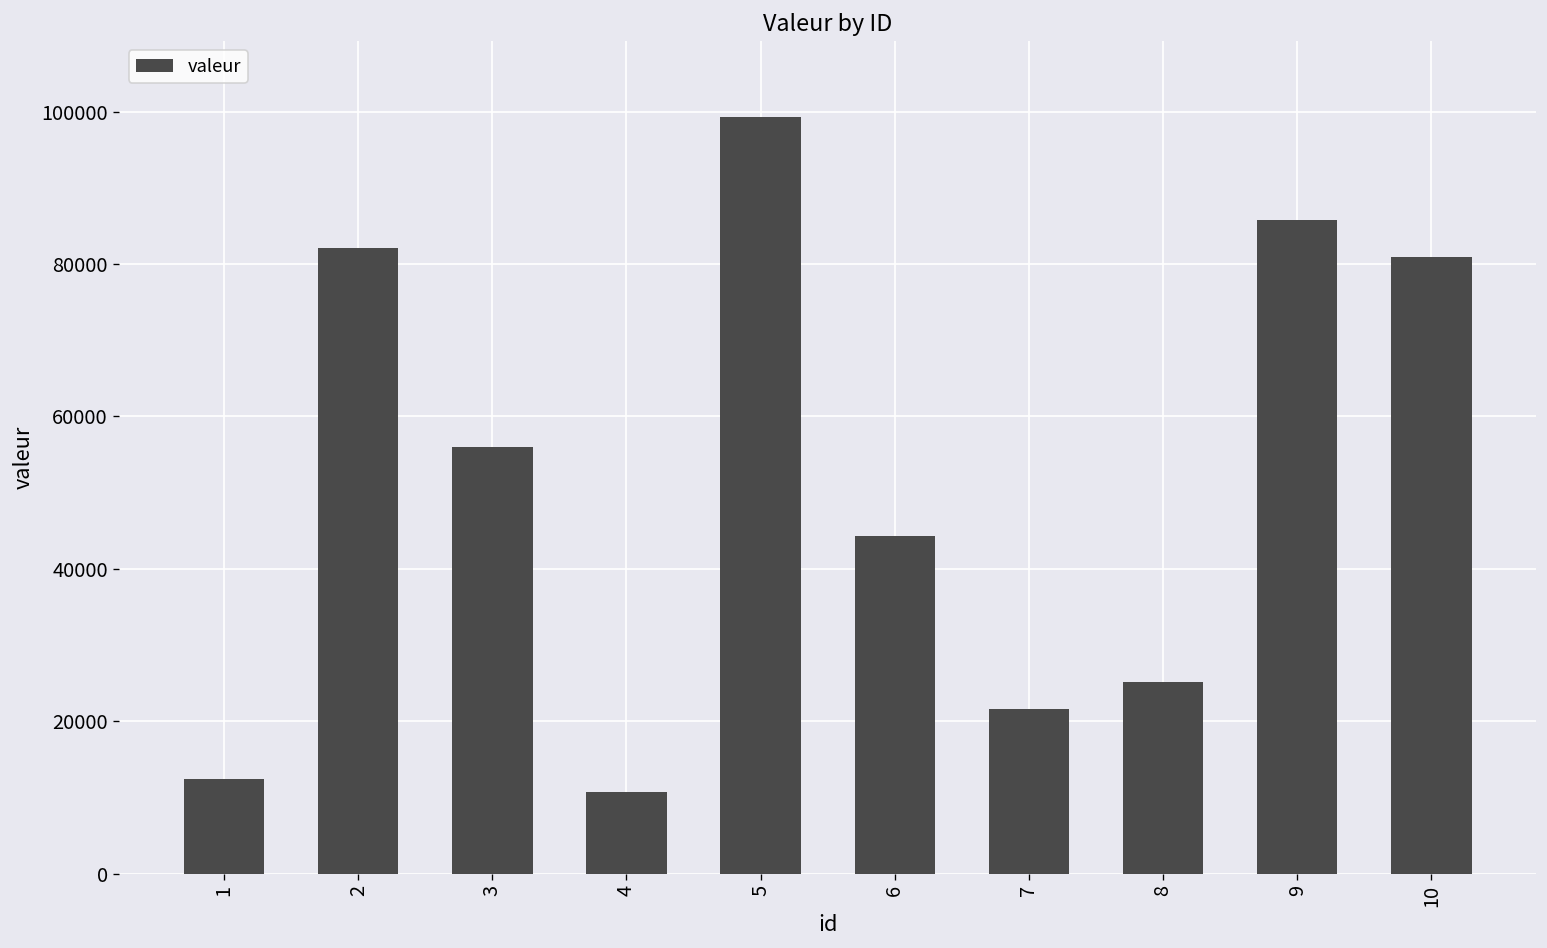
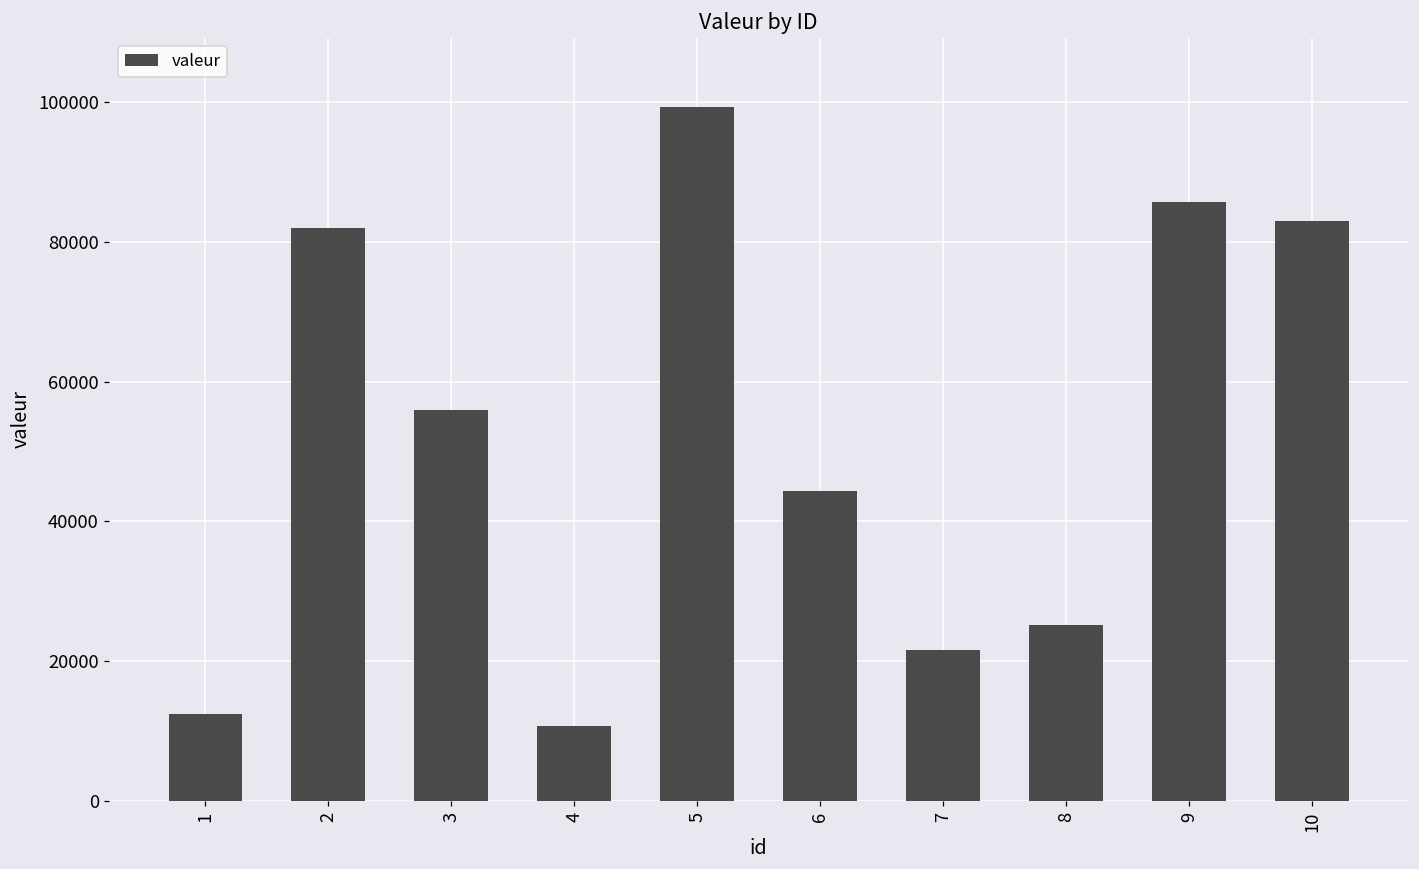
10: 81000 -> 83000
